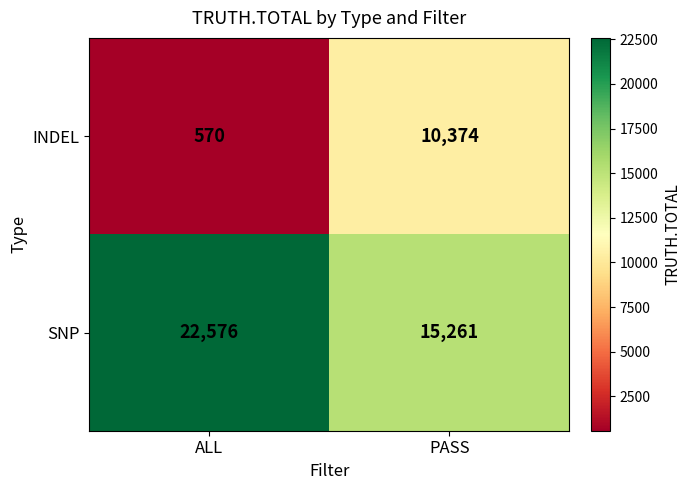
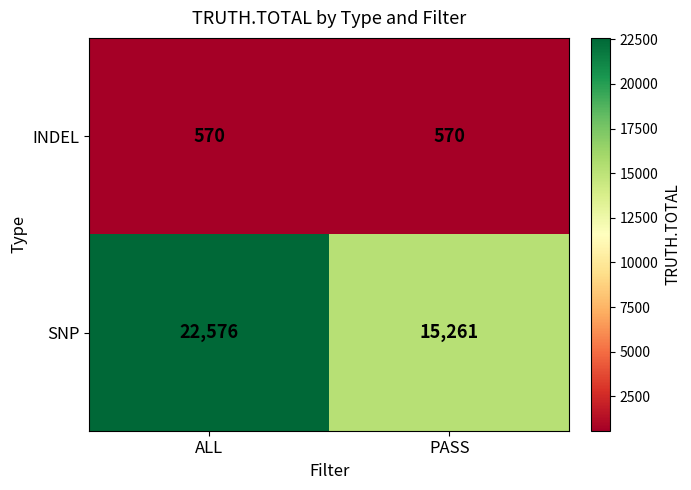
INDEL, PASS: 10,374 -> 570
